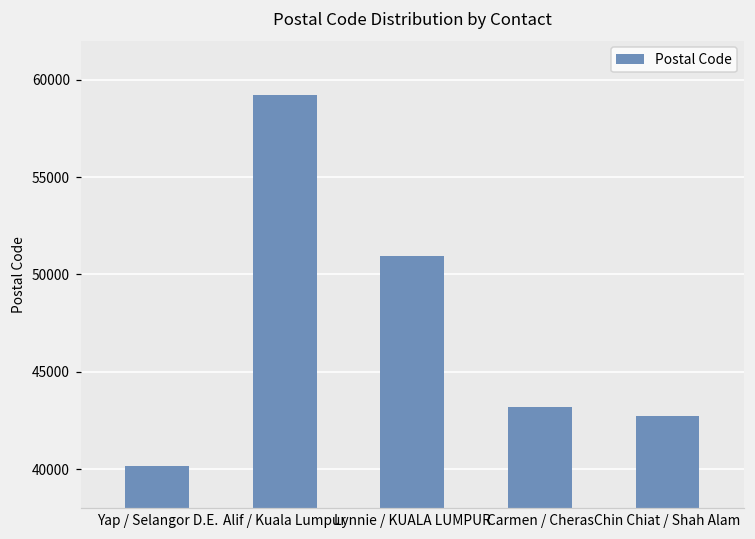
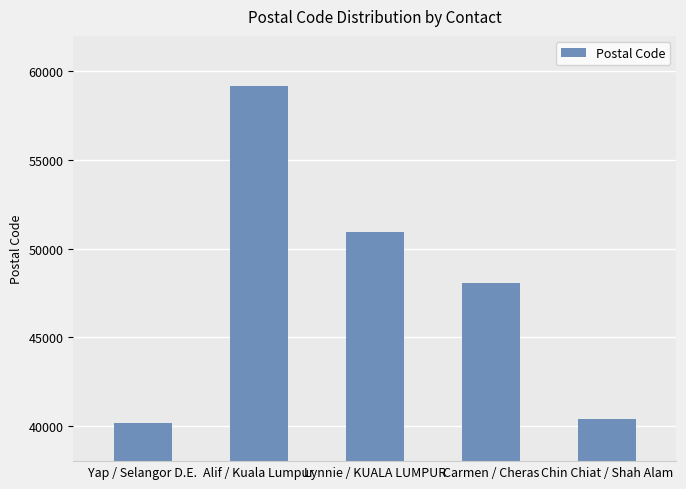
Carmen / Cheras: 43200 -> 48100
Chin Chiat / Shah Alam: 42800 -> 40400
